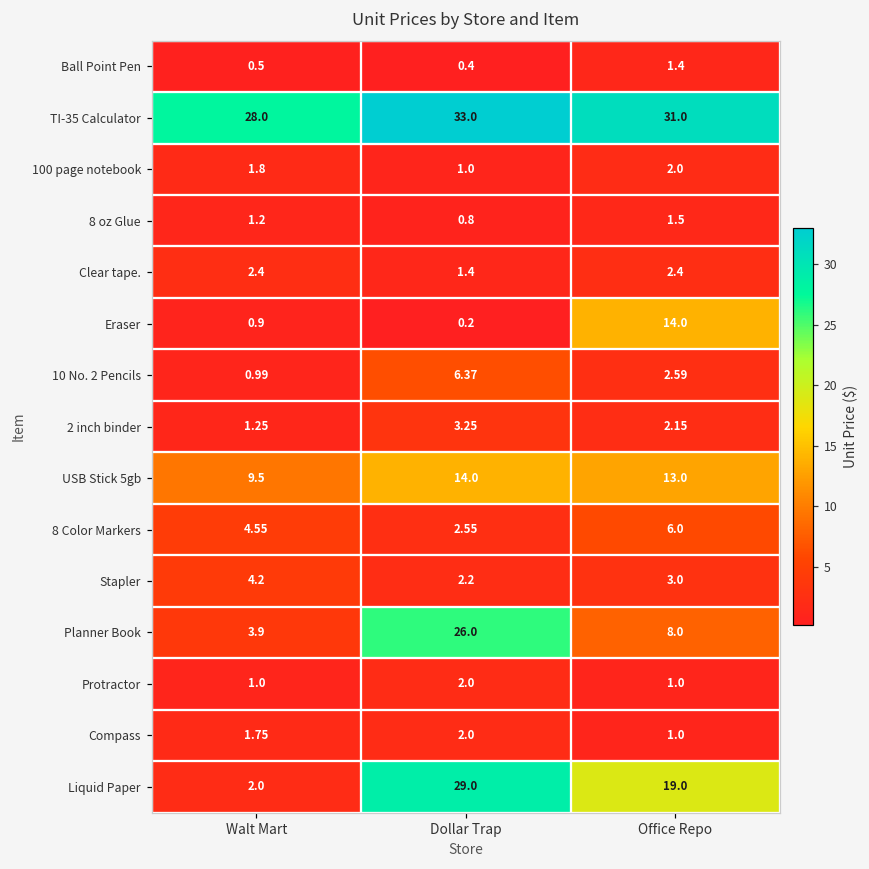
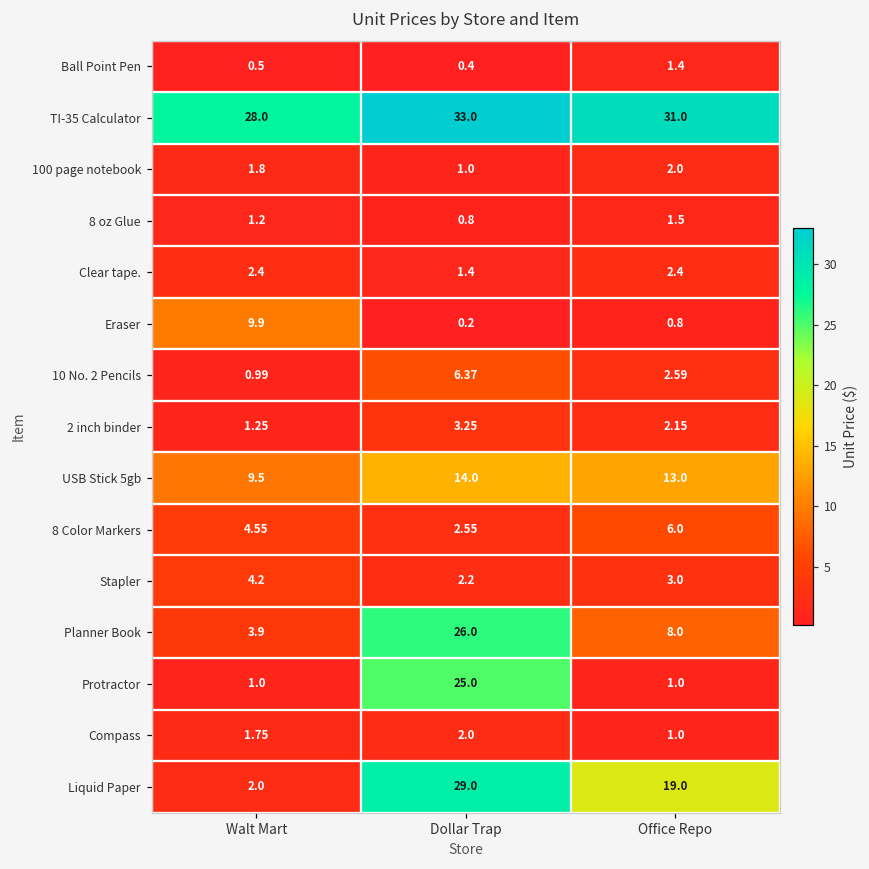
Eraser, Walt Mart: 0.9 -> 9.9
Eraser, Office Repo: 14.0 -> 0.8
Protractor, Dollar Trap: 2.0 -> 25.0
